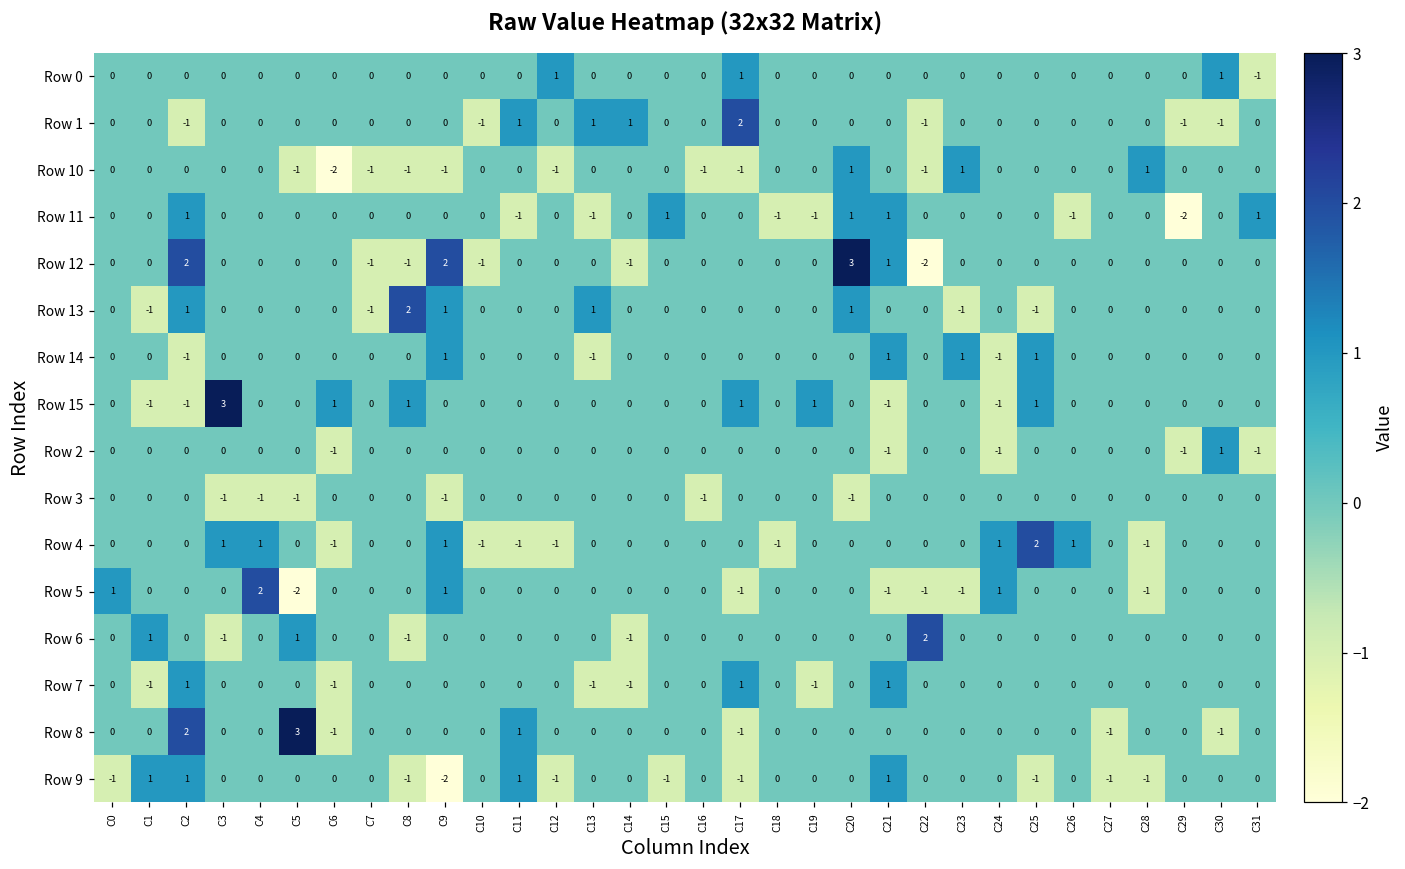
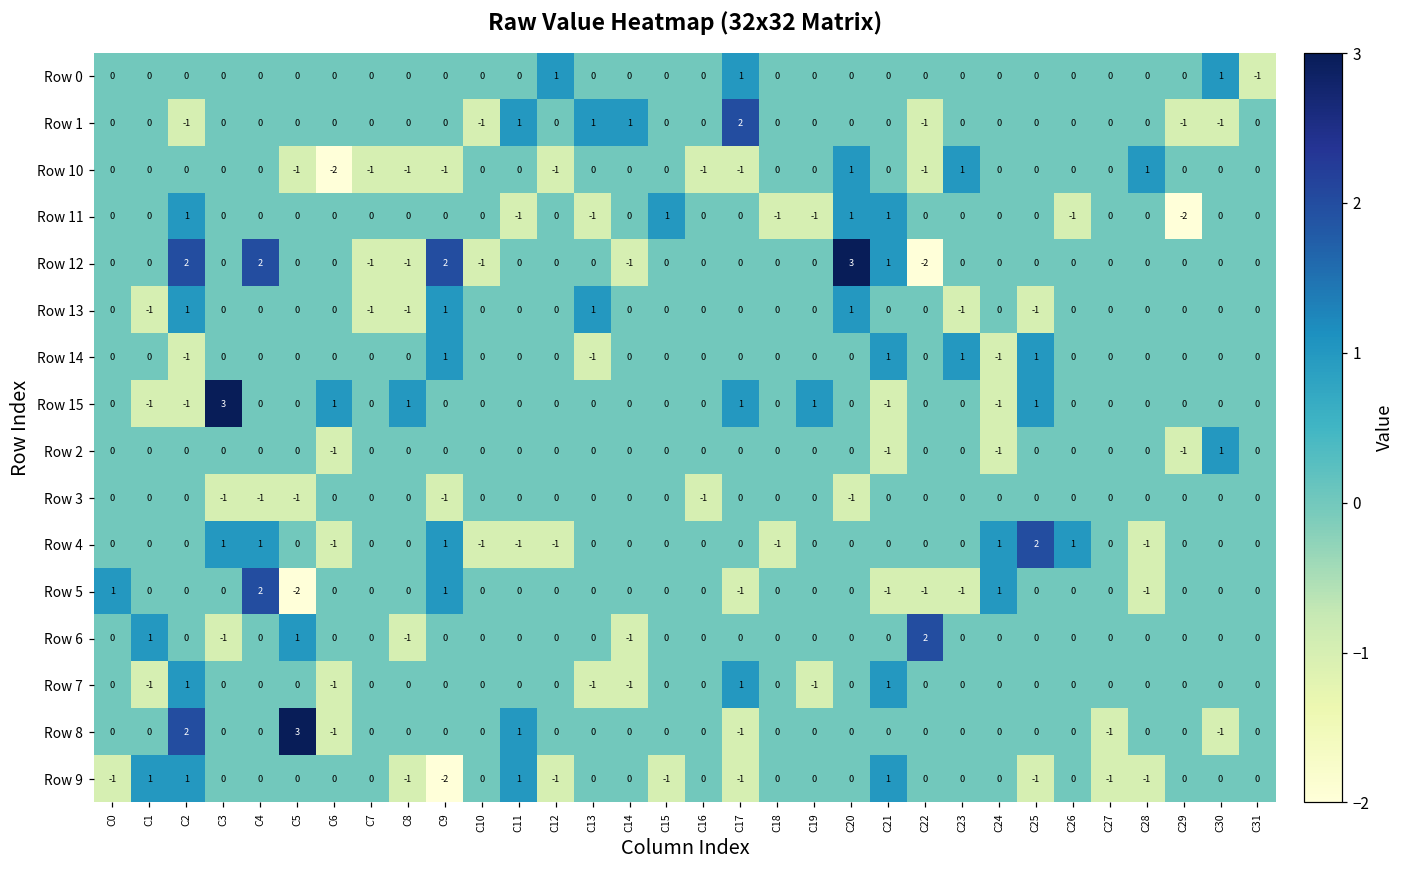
Row 11, C31: 1 -> 0
Row 12, C4: 0 -> 2
Row 13, C8: 2 -> -1
Row 2, C31: -1 -> 0
